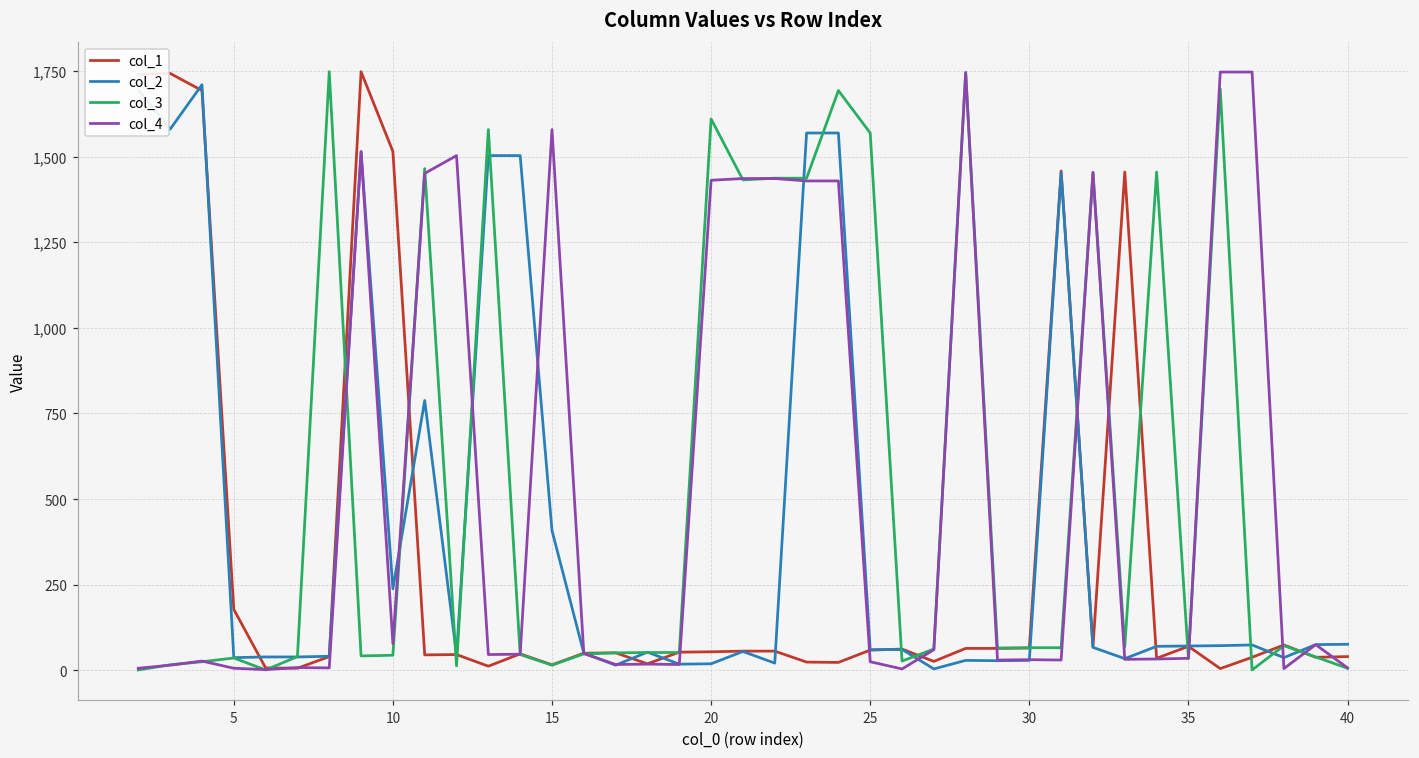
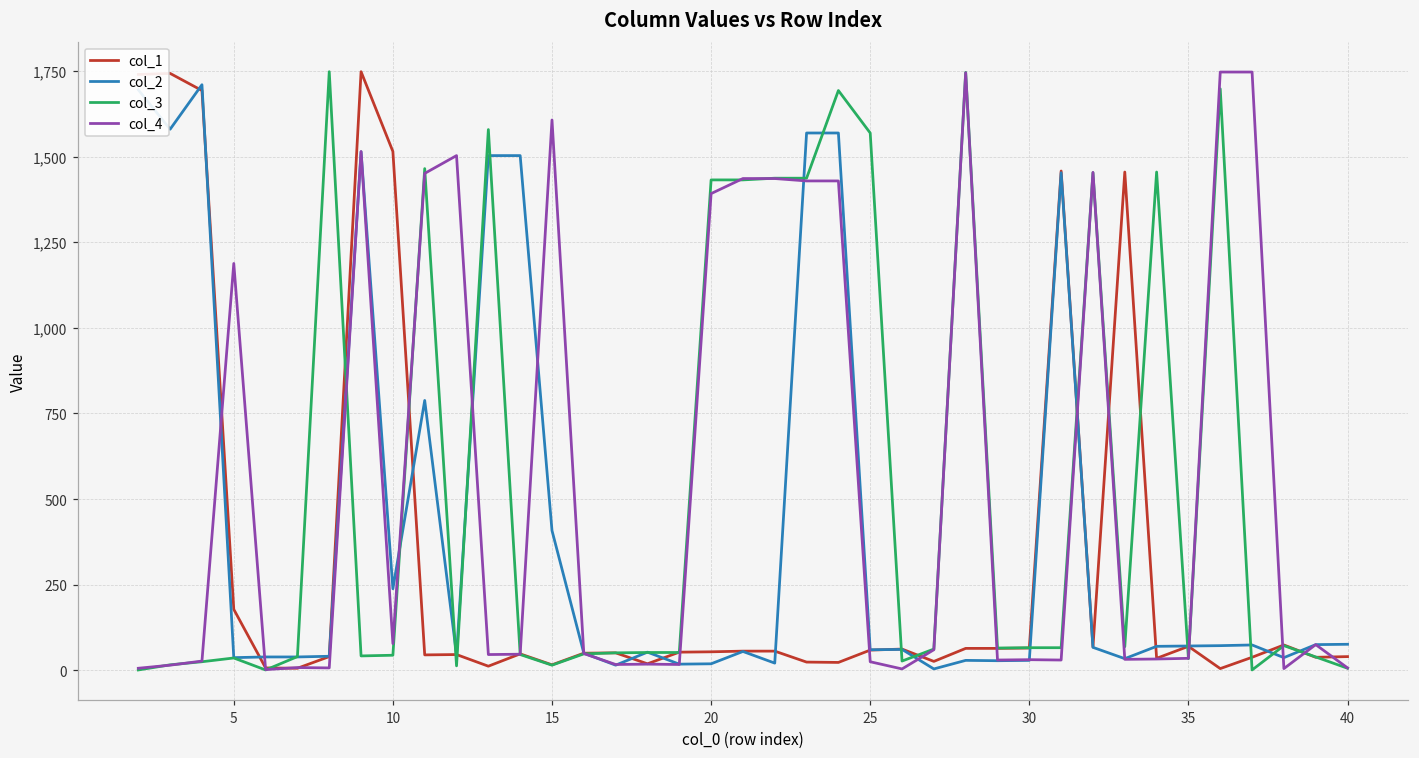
col_4, 5: 10 -> 1,190
col_4, 15: 1,580 -> 1,610
col_3, 20: 1,610 -> 1,430
col_4, 20: 1,430 -> 1,390
